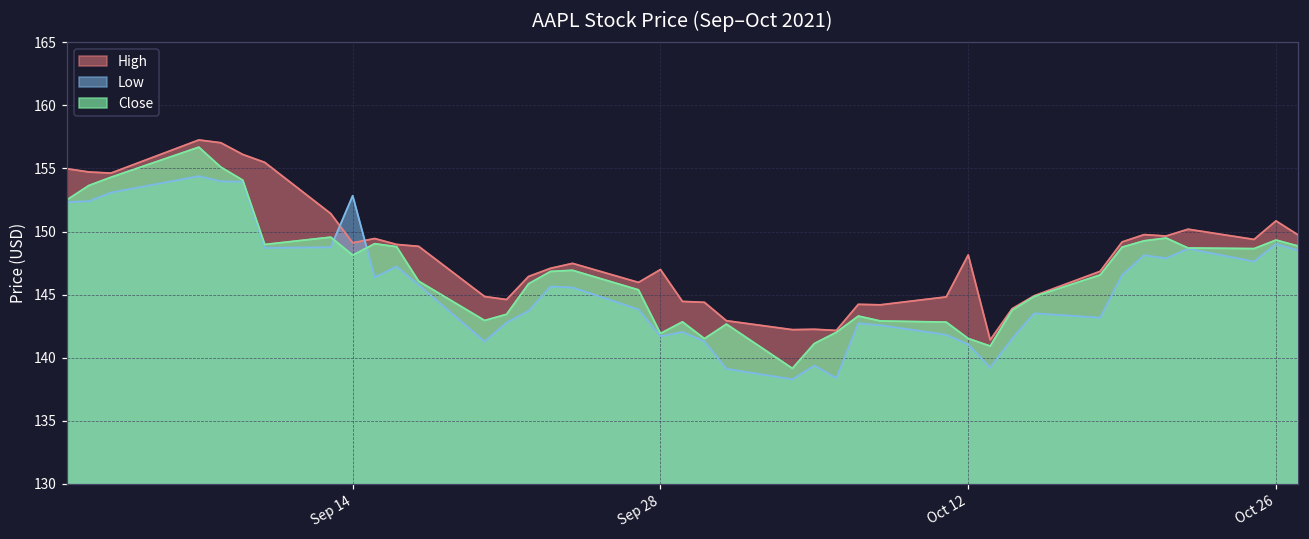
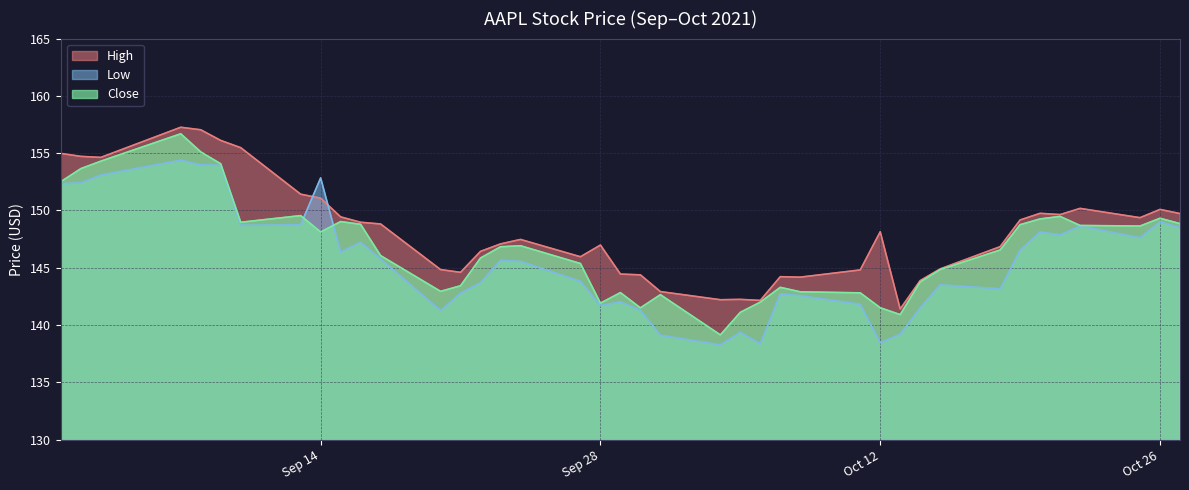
High, Sep 14: 149.1 -> 151.1
Low, Oct 12: 141.0 -> 138.5
High, Oct 26: 150.8 -> 150.1
